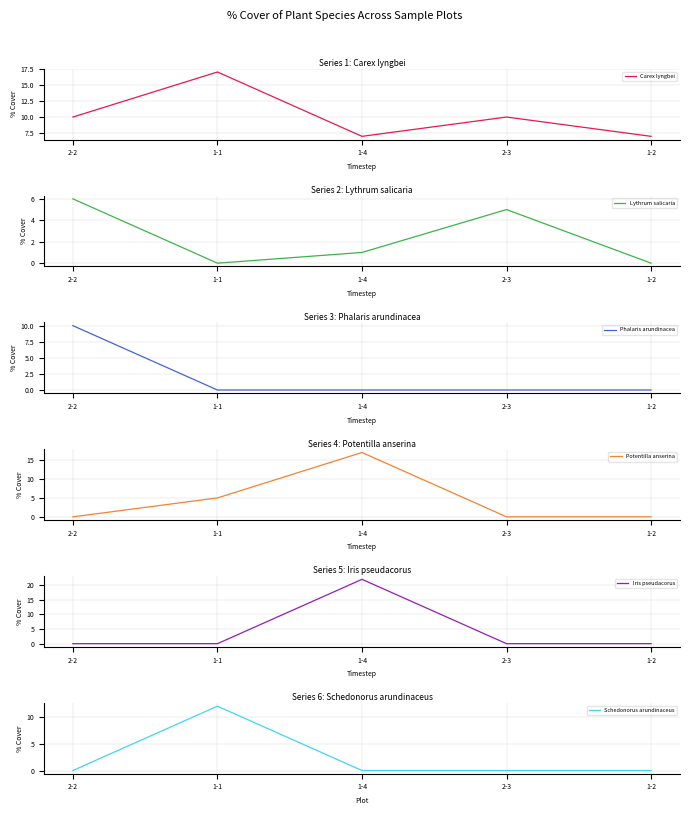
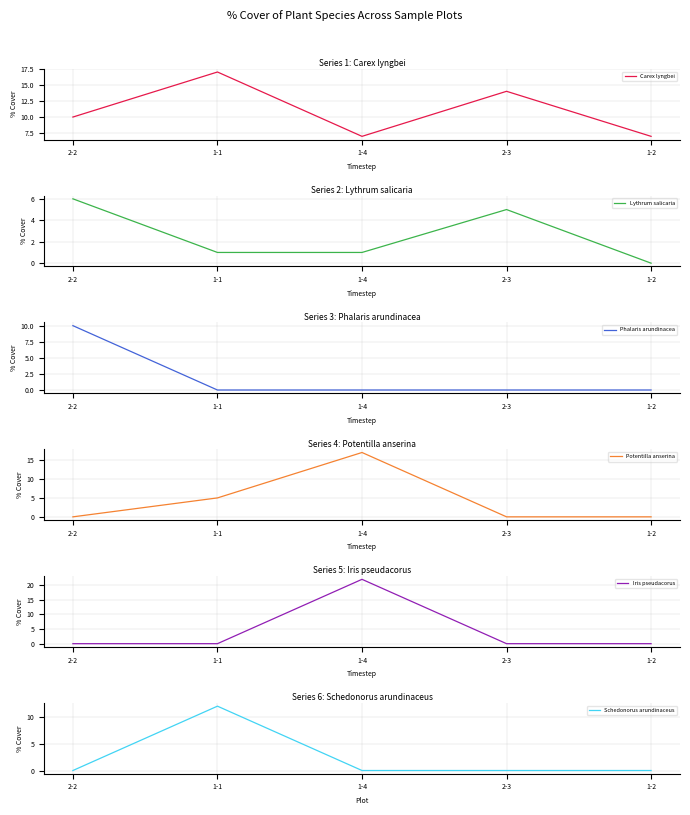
Series 1: Carex lyngbei, 2-3: 10 -> 14
Series 2: Lythrum salicaria, 1-1: 0 -> 1
